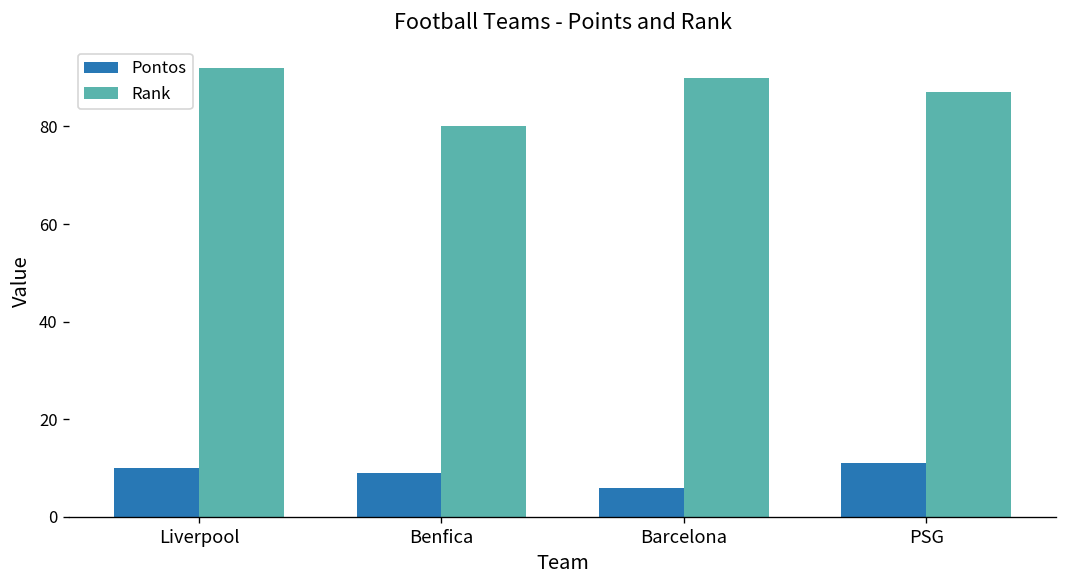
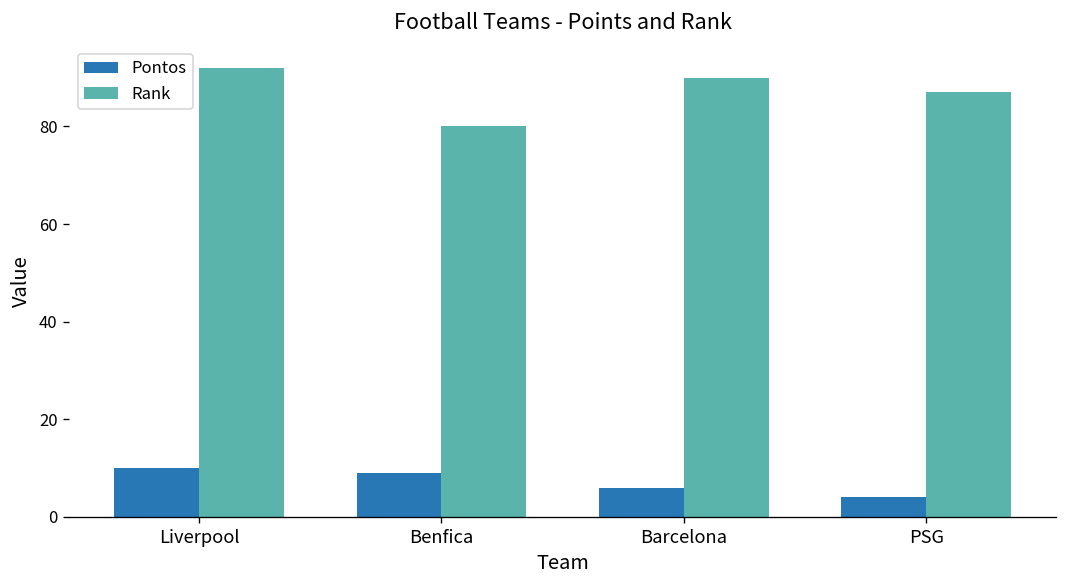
Pontos, PSG: 11 -> 4
